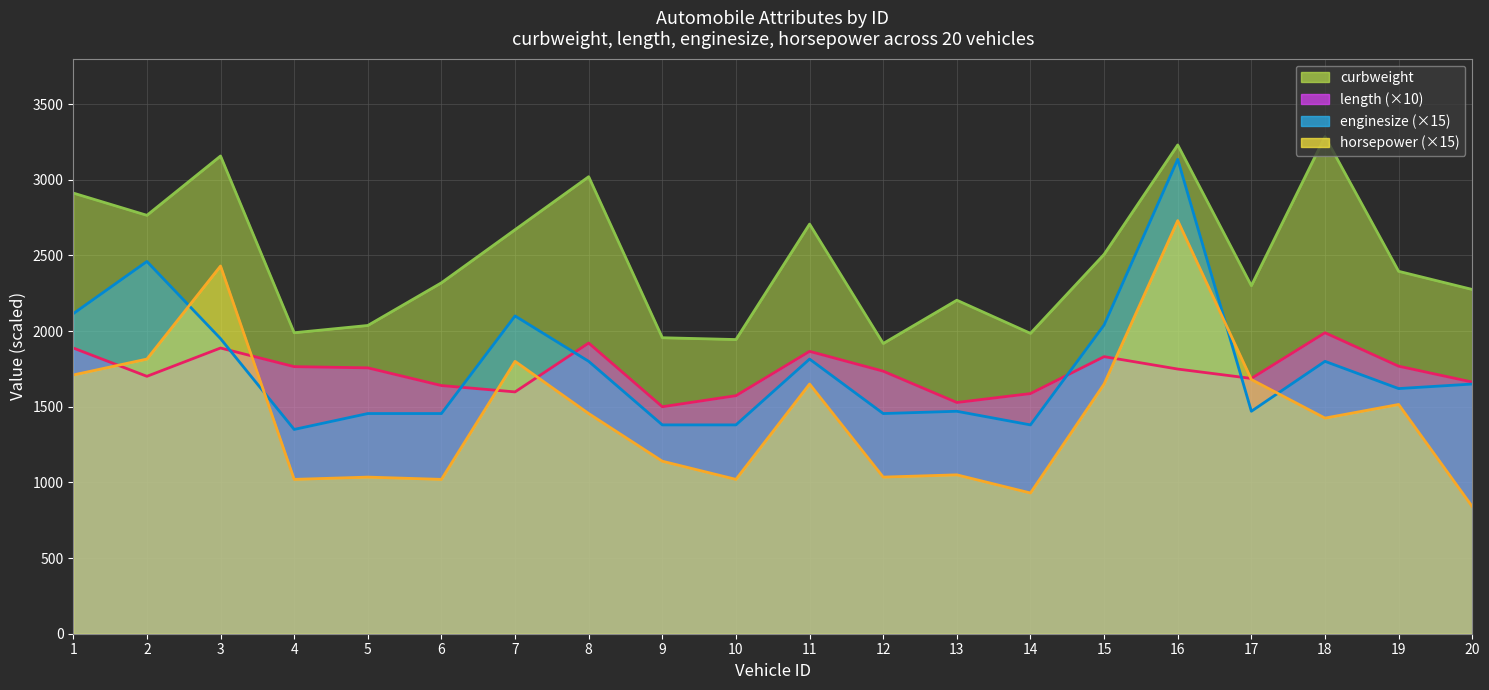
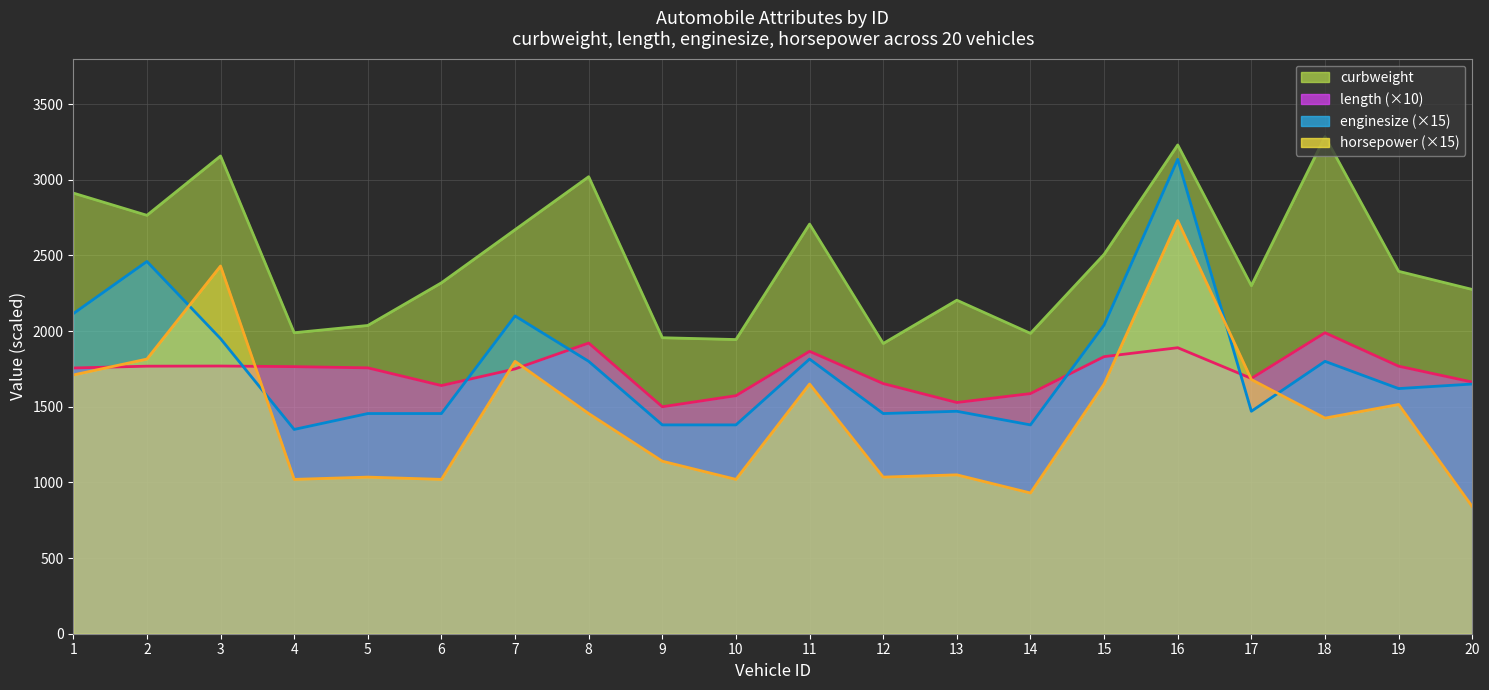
length (×10), 1: 1890 -> 1760
length (×10), 2: 1700 -> 1770
length (×10), 3: 1890 -> 1770
length (×10), 7: 1600 -> 1750
length (×10), 12: 1740 -> 1650
length (×10), 16: 1750 -> 1890
